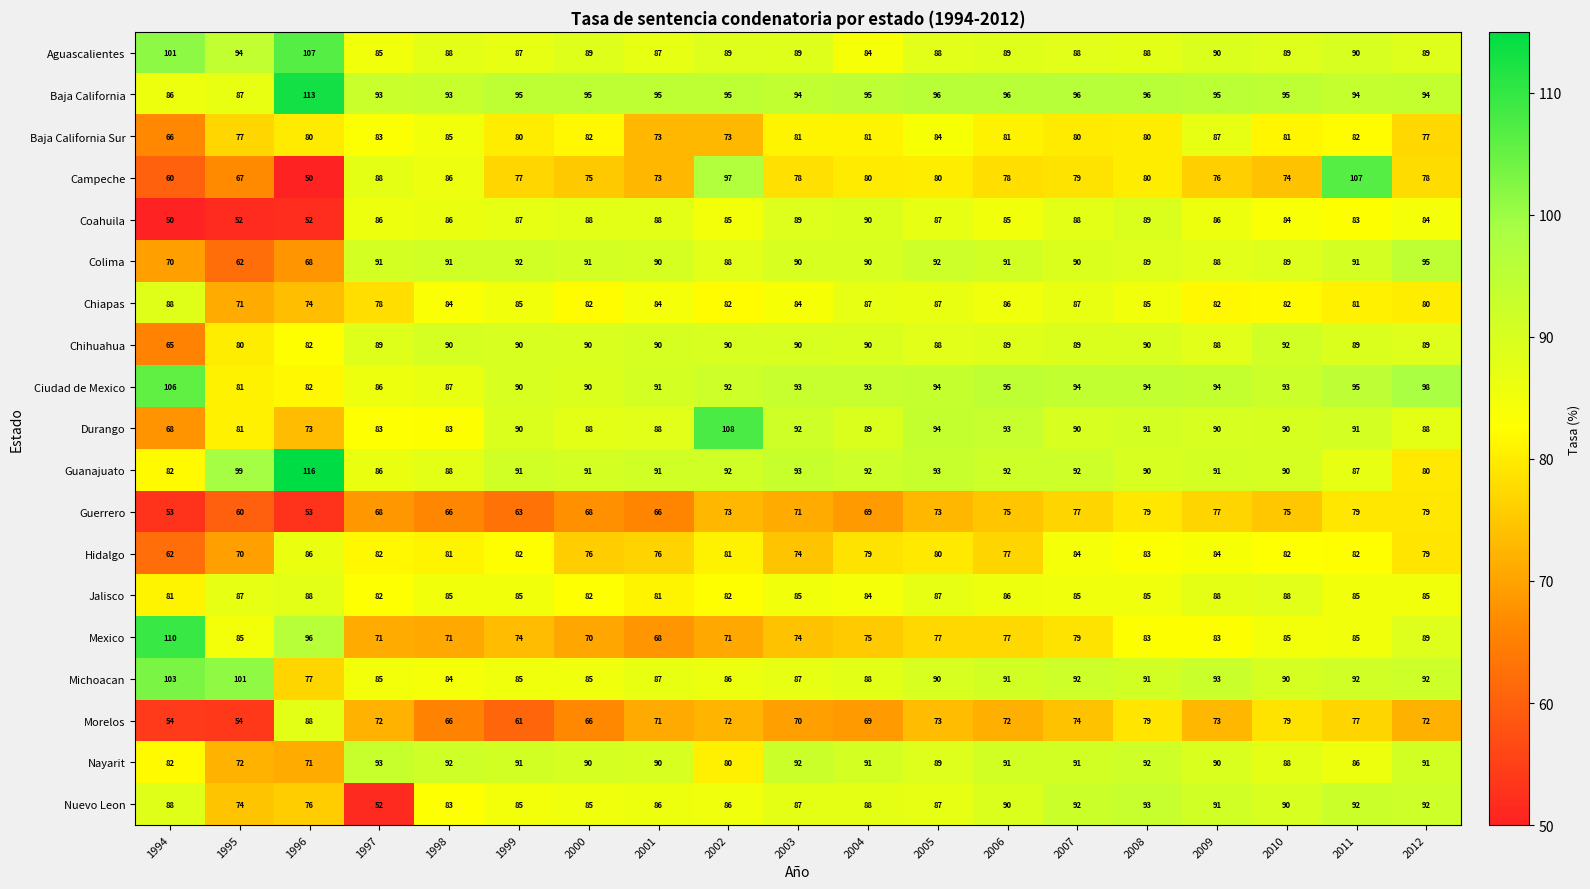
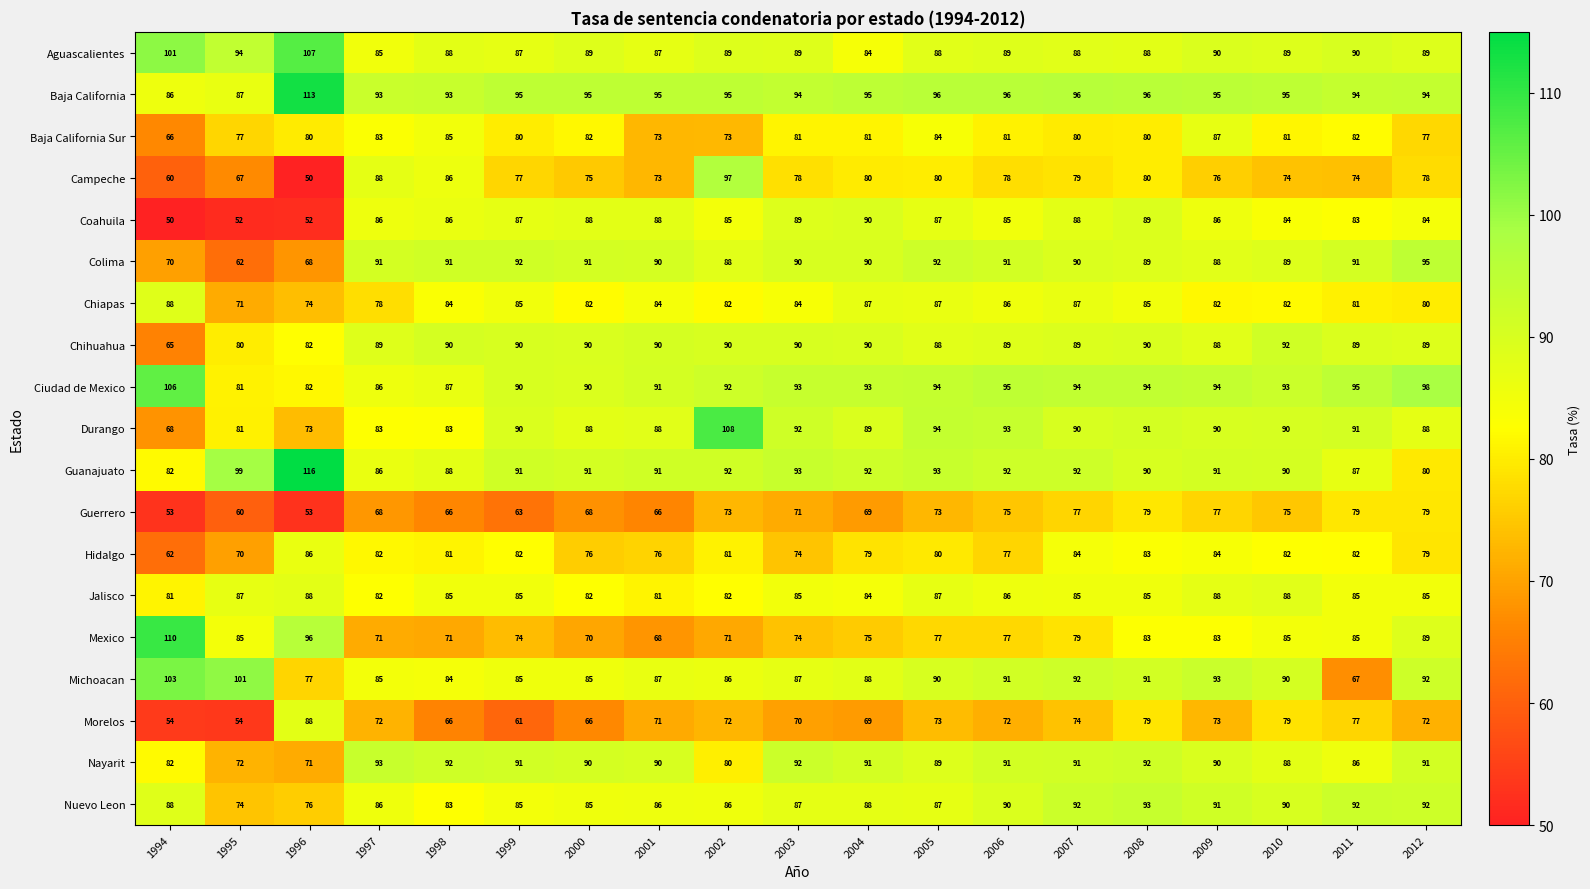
Campeche, 2011: 107 -> 74
Michoacan, 2011: 92 -> 67
Nuevo Leon, 1997: 52 -> 86
